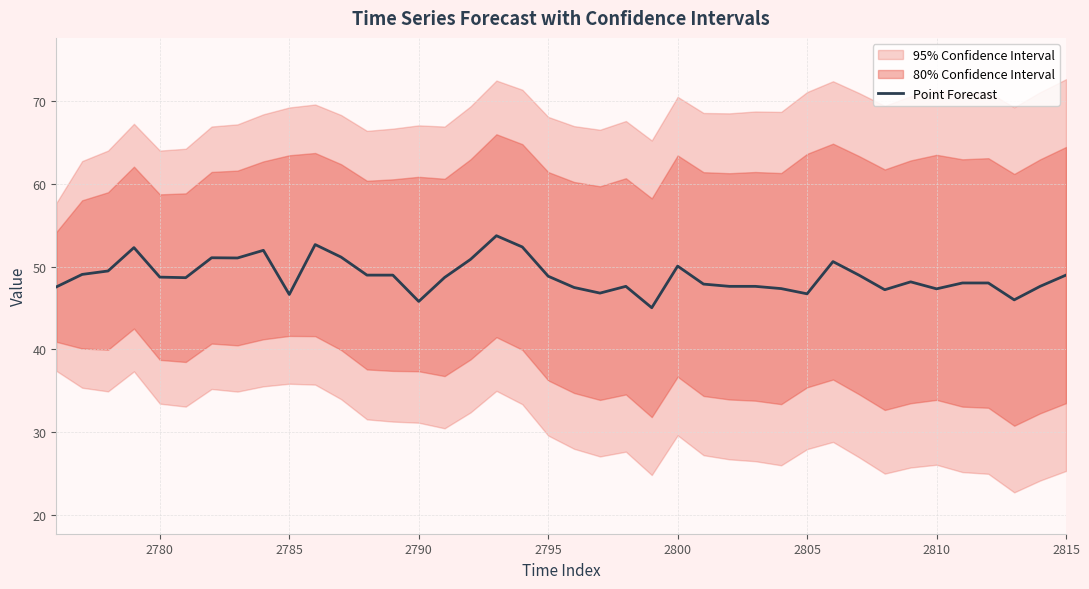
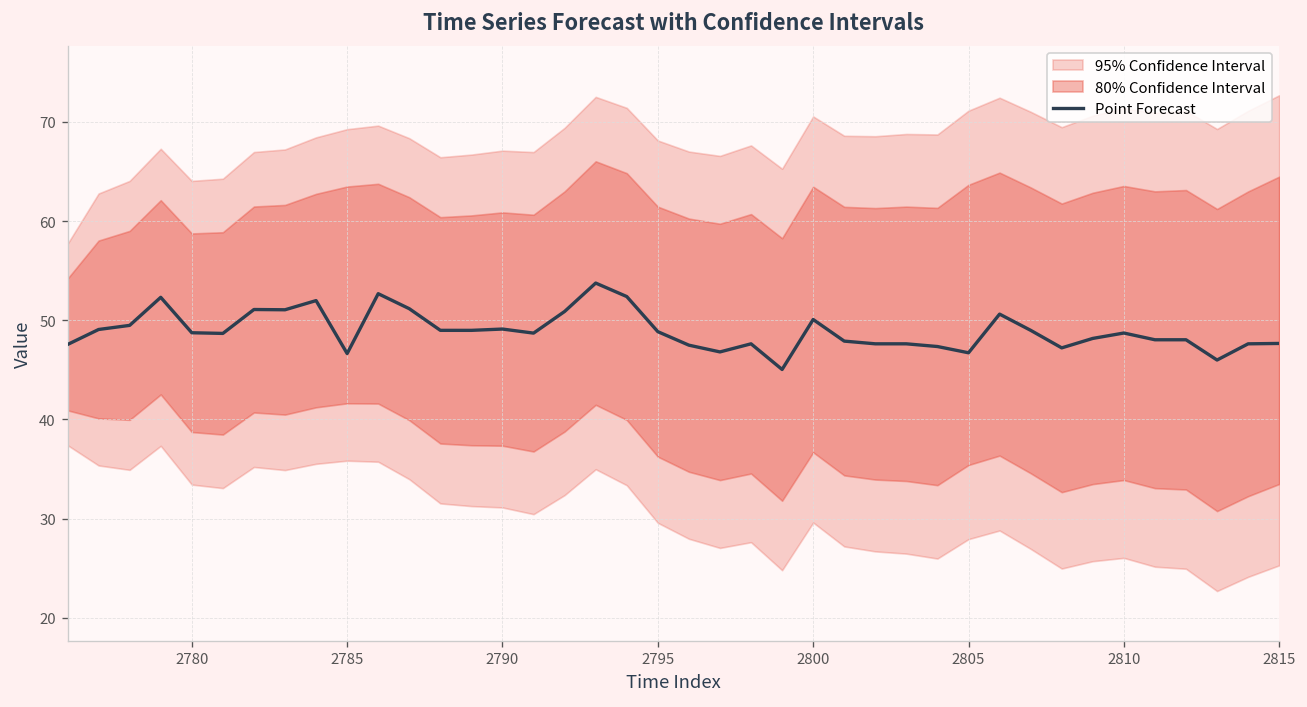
Point Forecast, 2790: 46 -> 49
Point Forecast, 2810: 47 -> 49
Point Forecast, 2815: 49 -> 48
